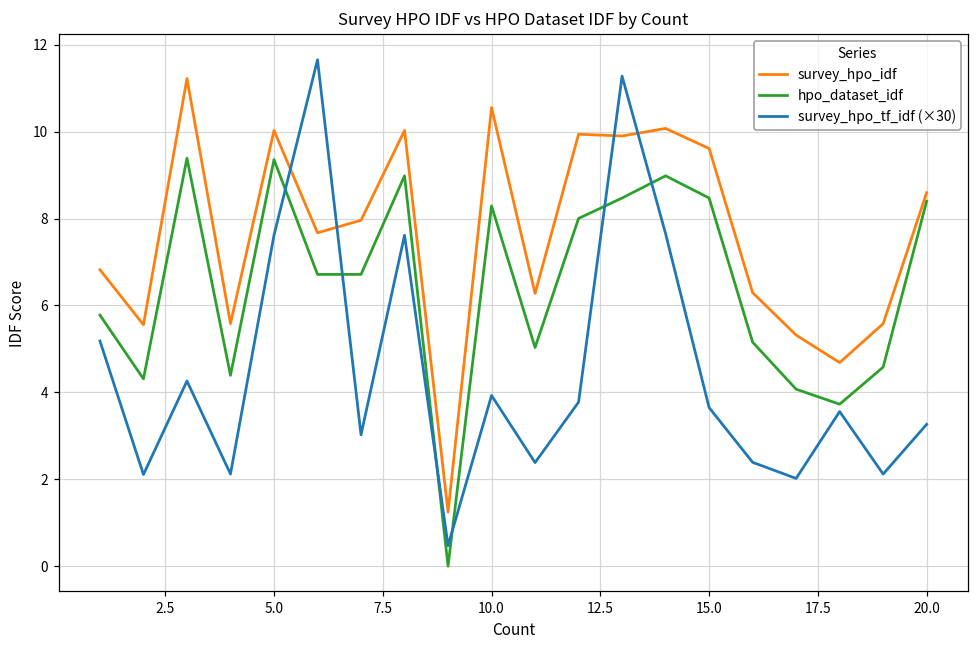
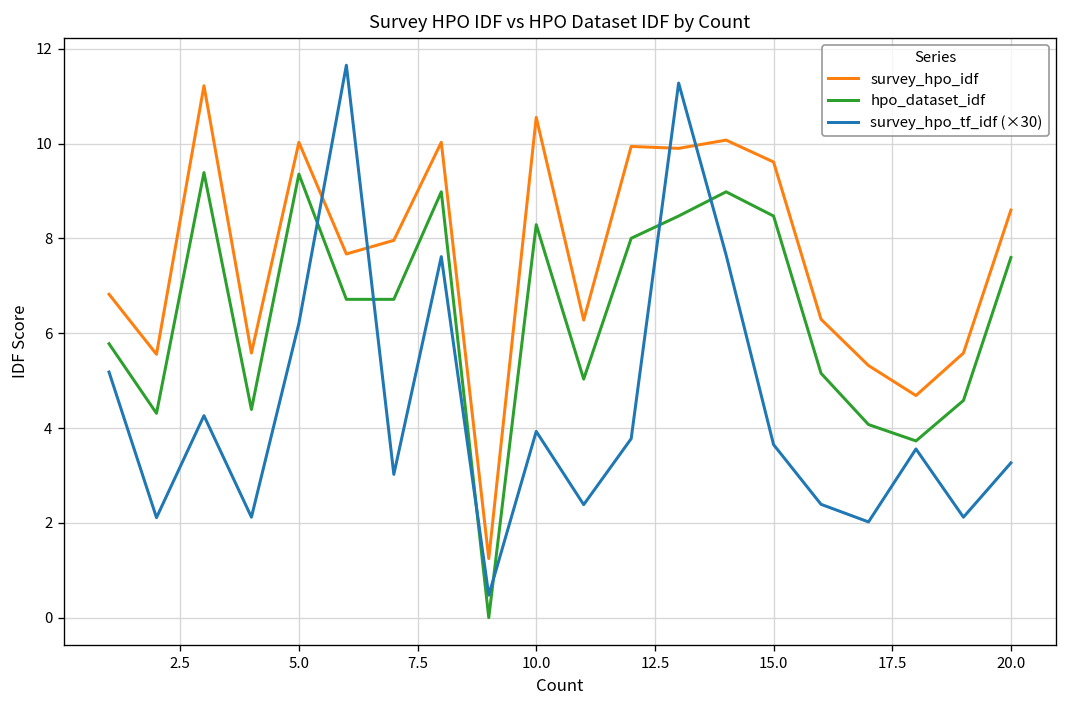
survey_hpo_tf_idf (×30), 5.0: 7.6 -> 6.2
hpo_dataset_idf, 20.0: 8.4 -> 7.6
